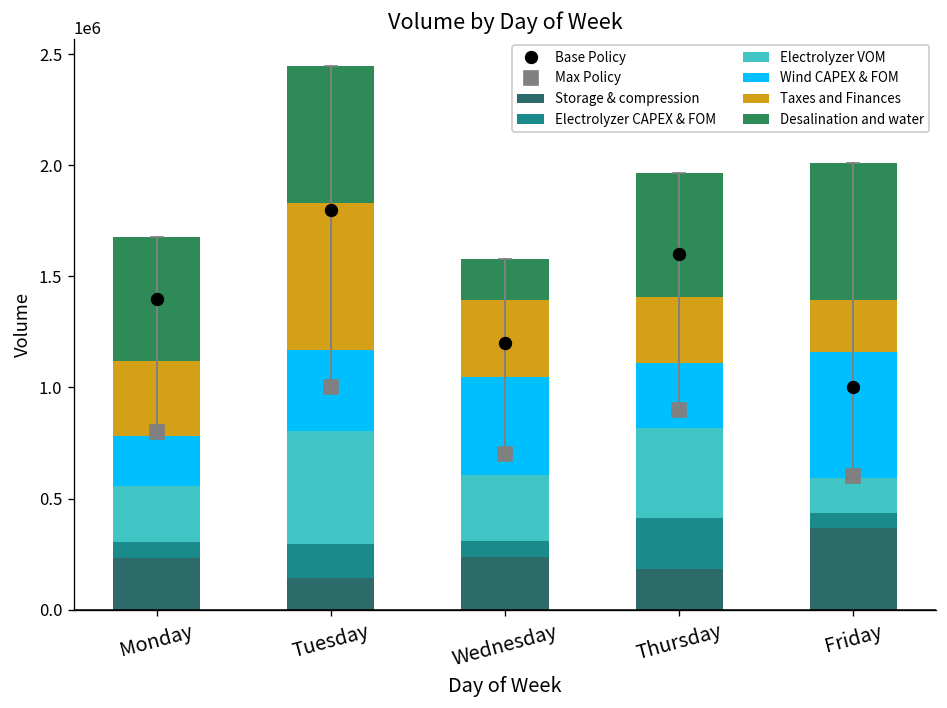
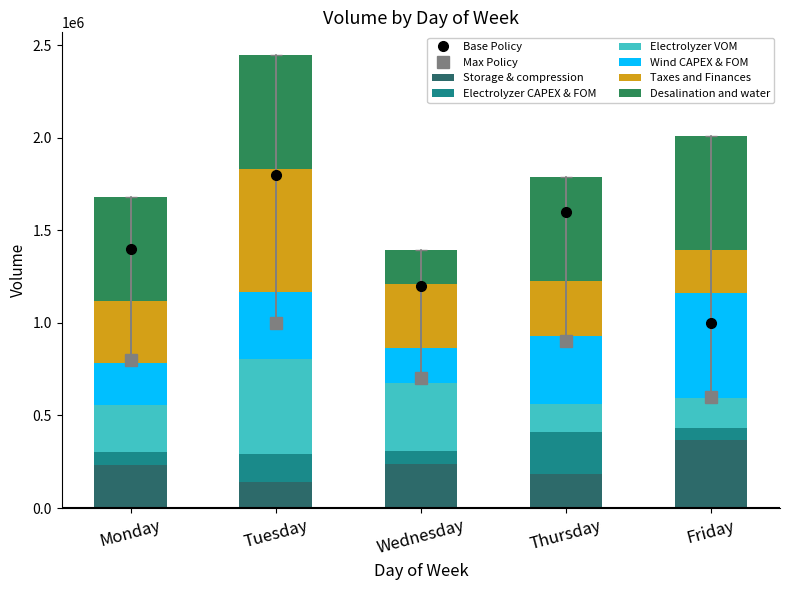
Electrolyzer VOM, Wednesday: 300000 -> 370000
Wind CAPEX & FOM, Wednesday: 440000 -> 190000
Electrolyzer VOM, Thursday: 410000 -> 150000
Wind CAPEX & FOM, Thursday: 290000 -> 370000
